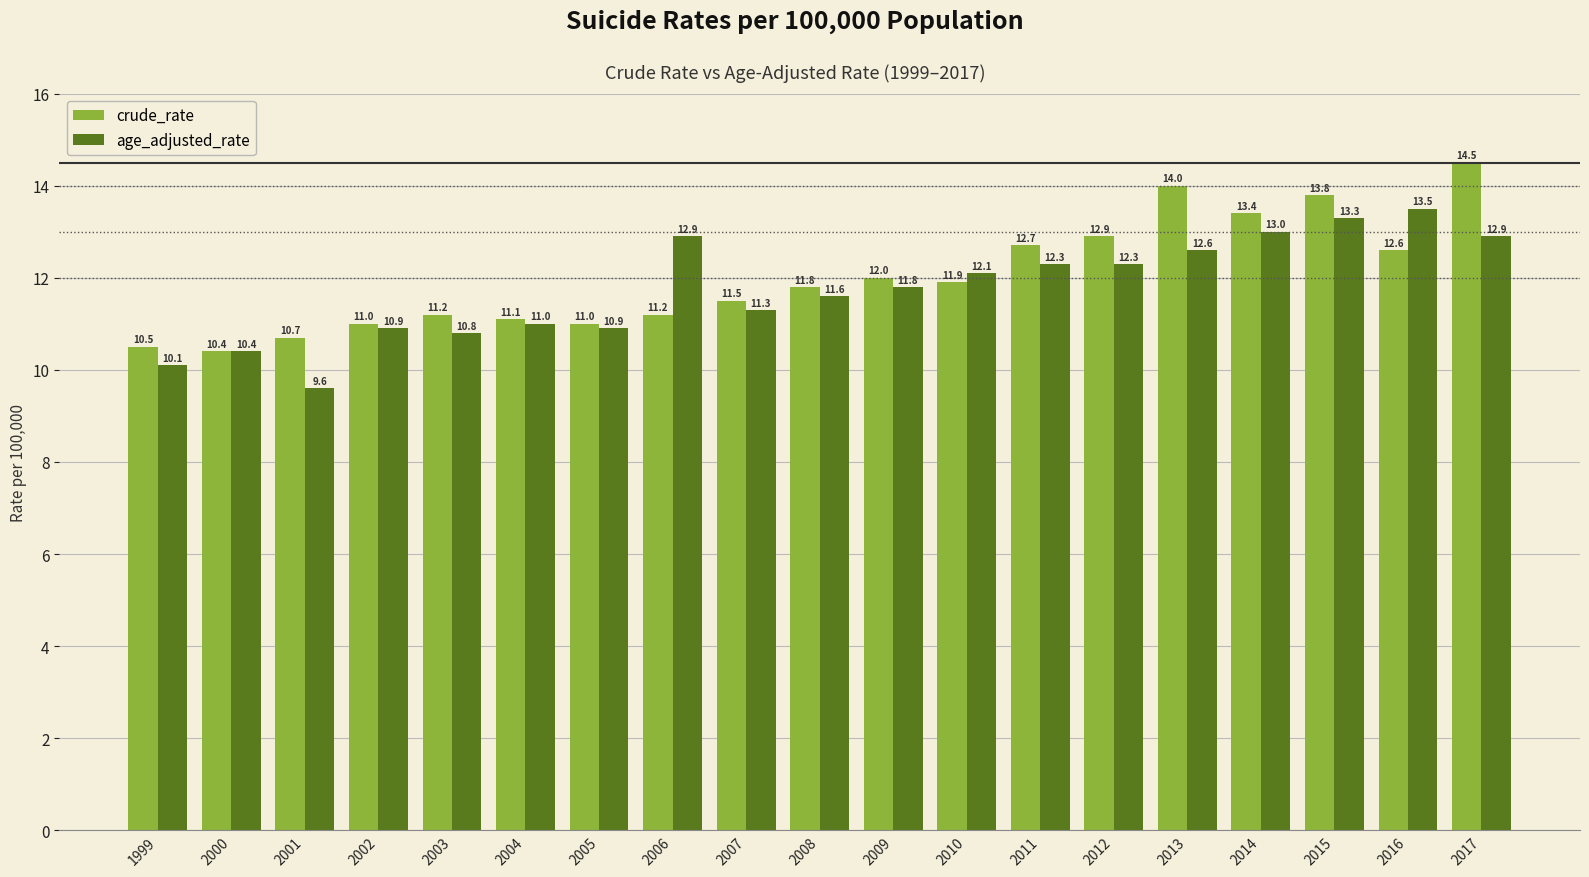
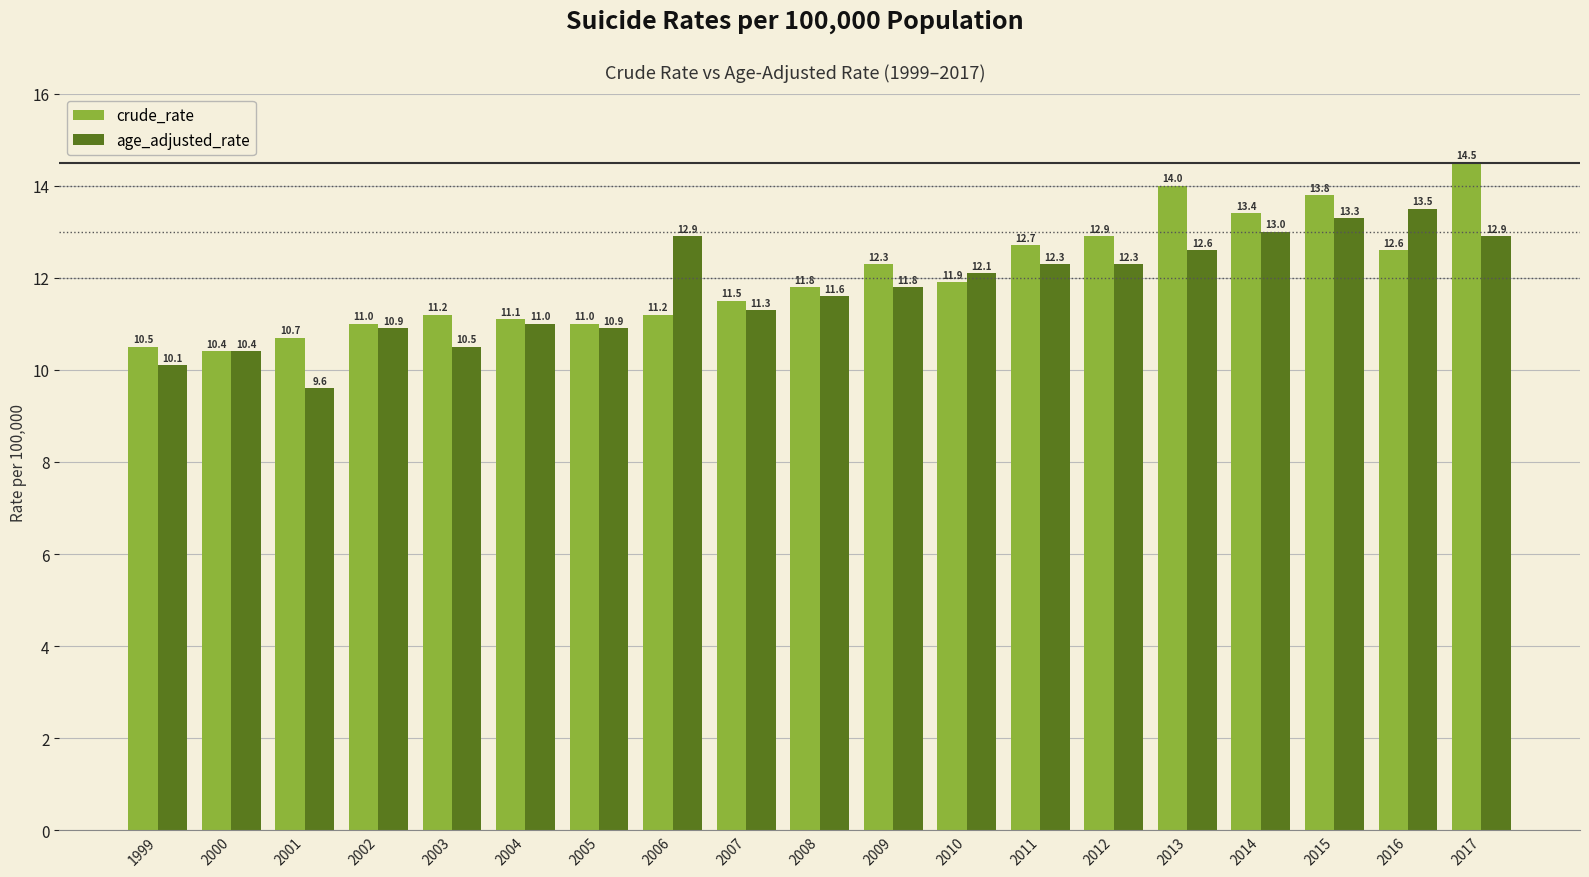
age_adjusted_rate, 2003: 10.8 -> 10.5
crude_rate, 2009: 12.0 -> 12.3
